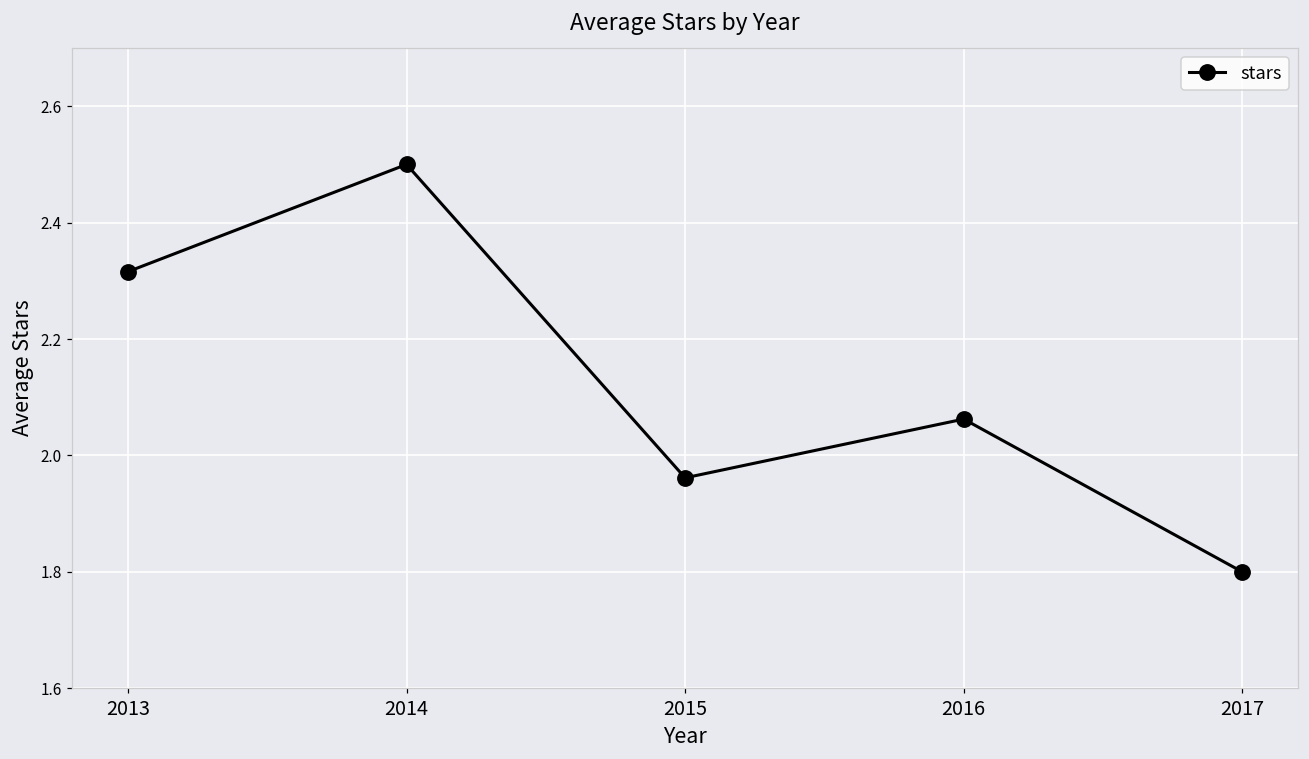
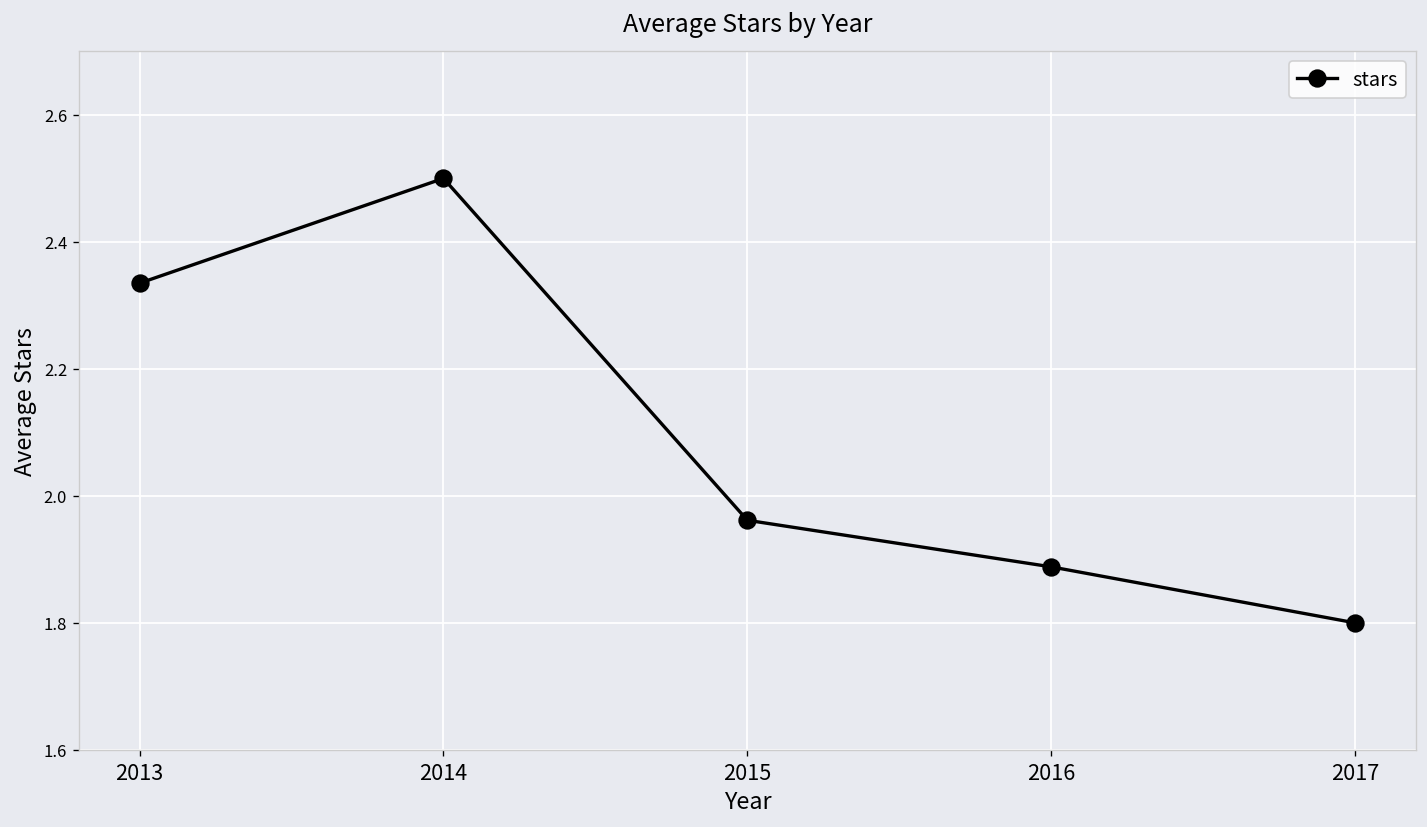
2013: 2.32 -> 2.33
2016: 2.06 -> 1.89
